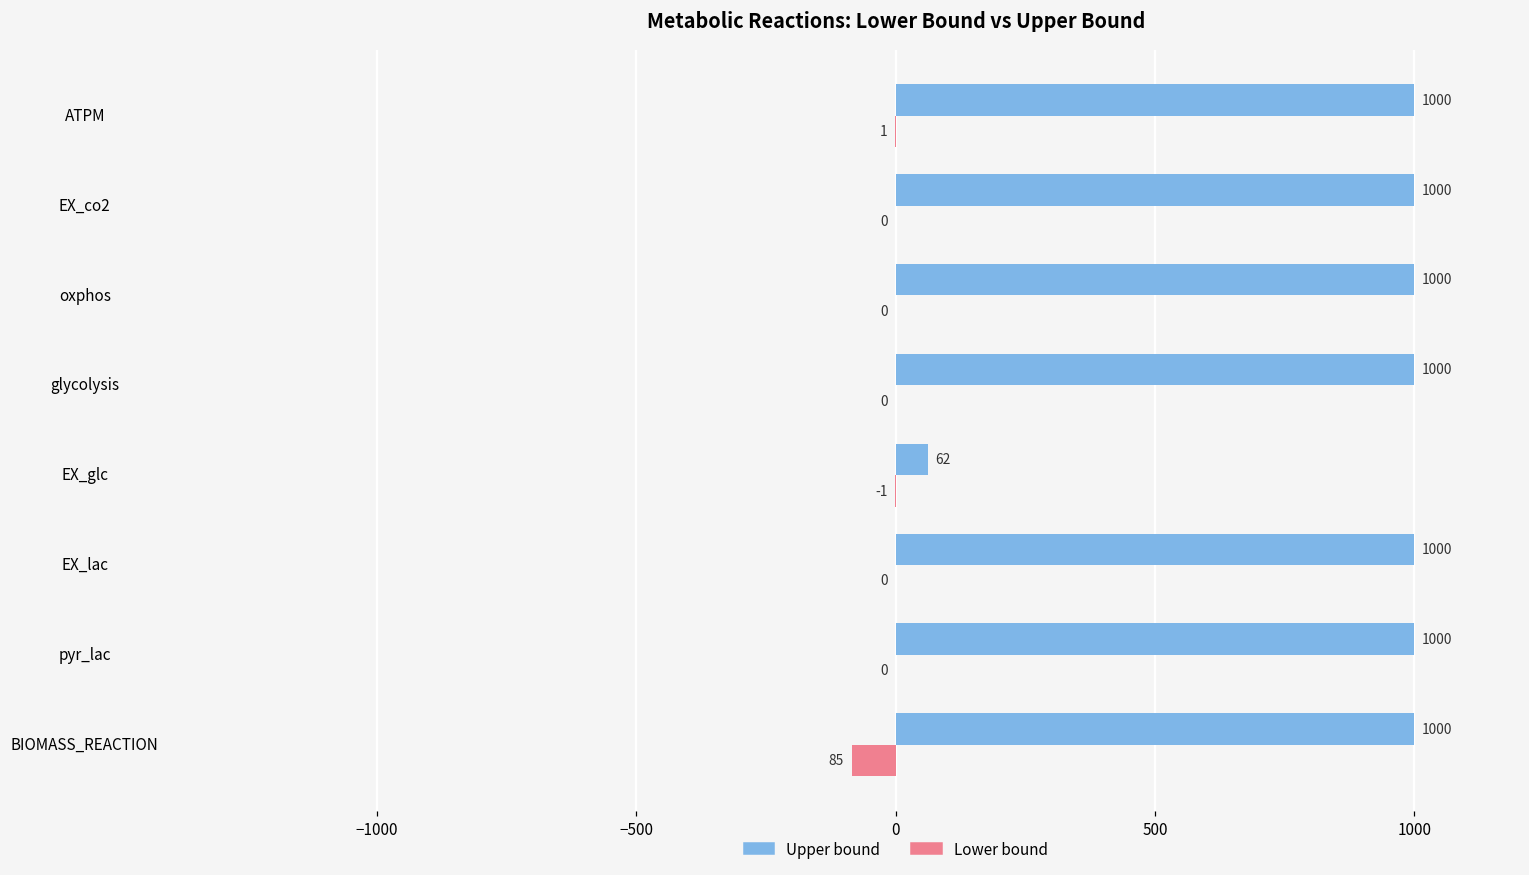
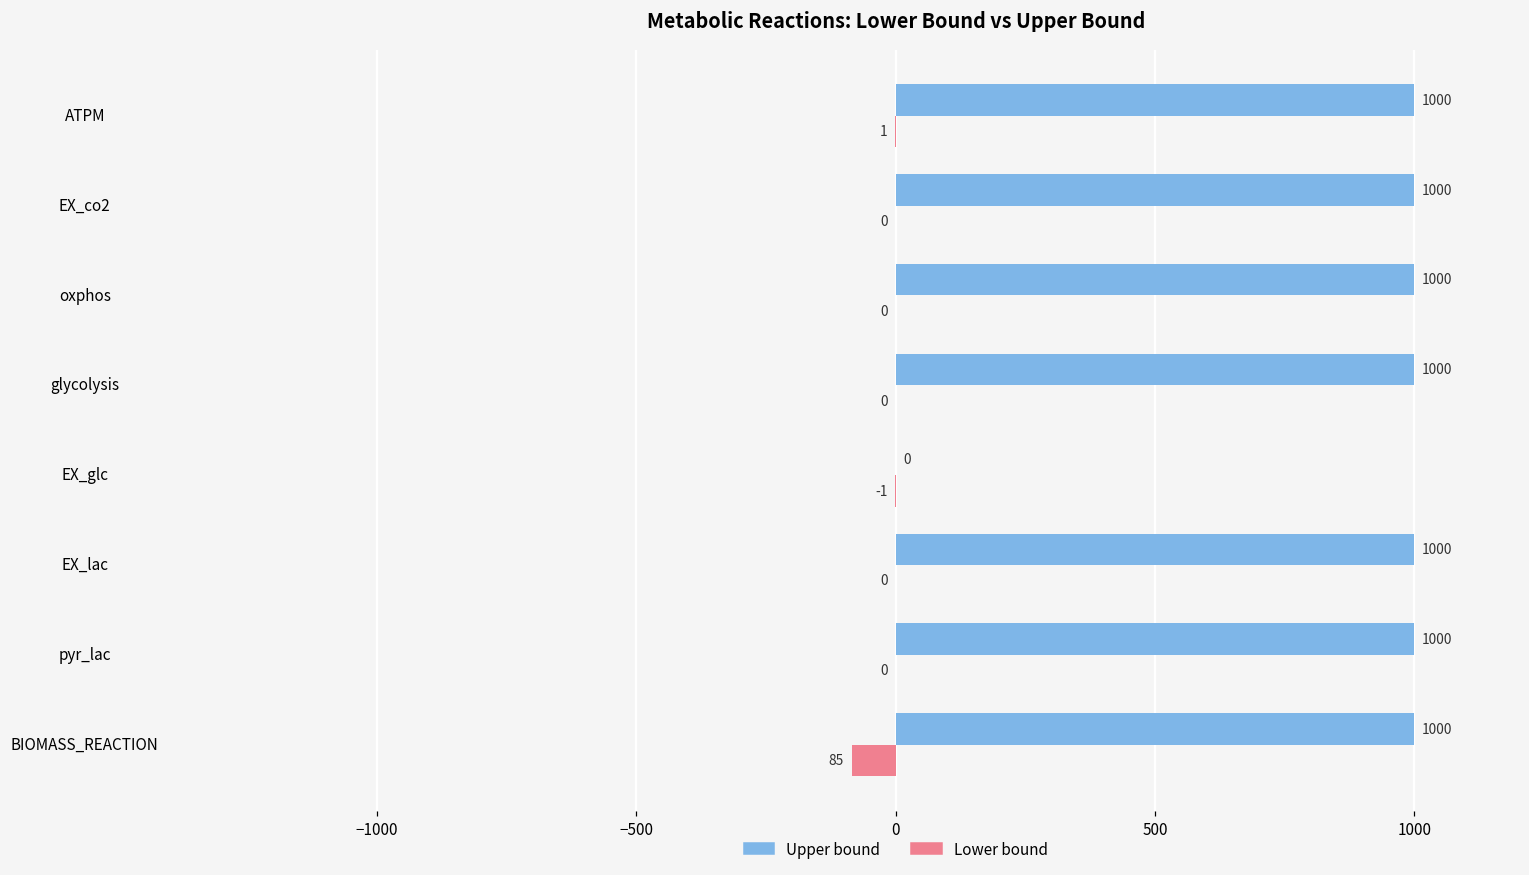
Upper bound, EX_glc: 62 -> 0
